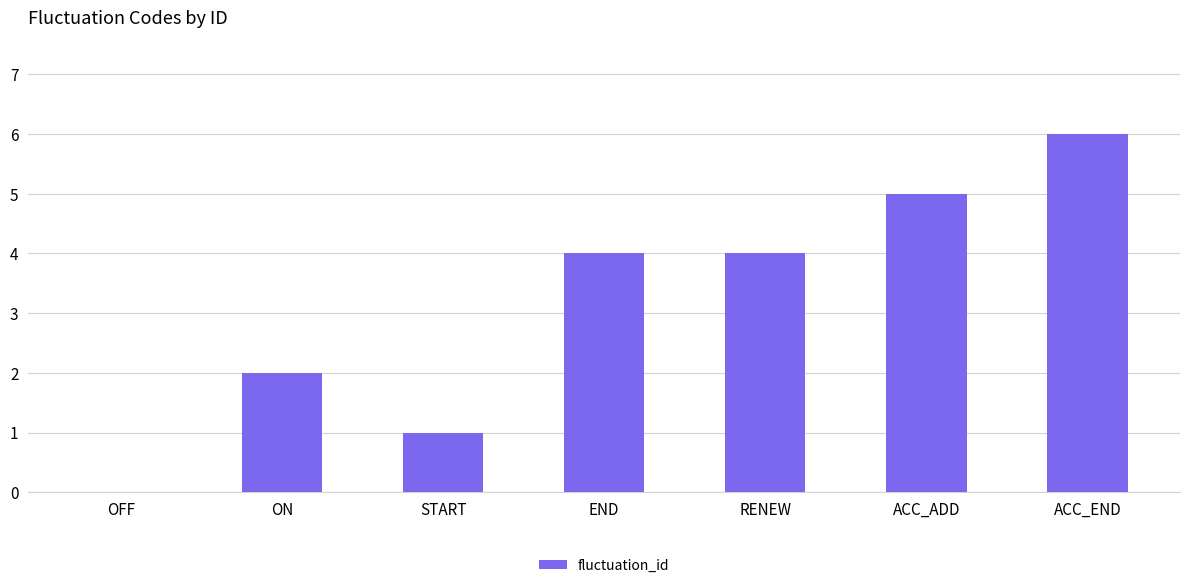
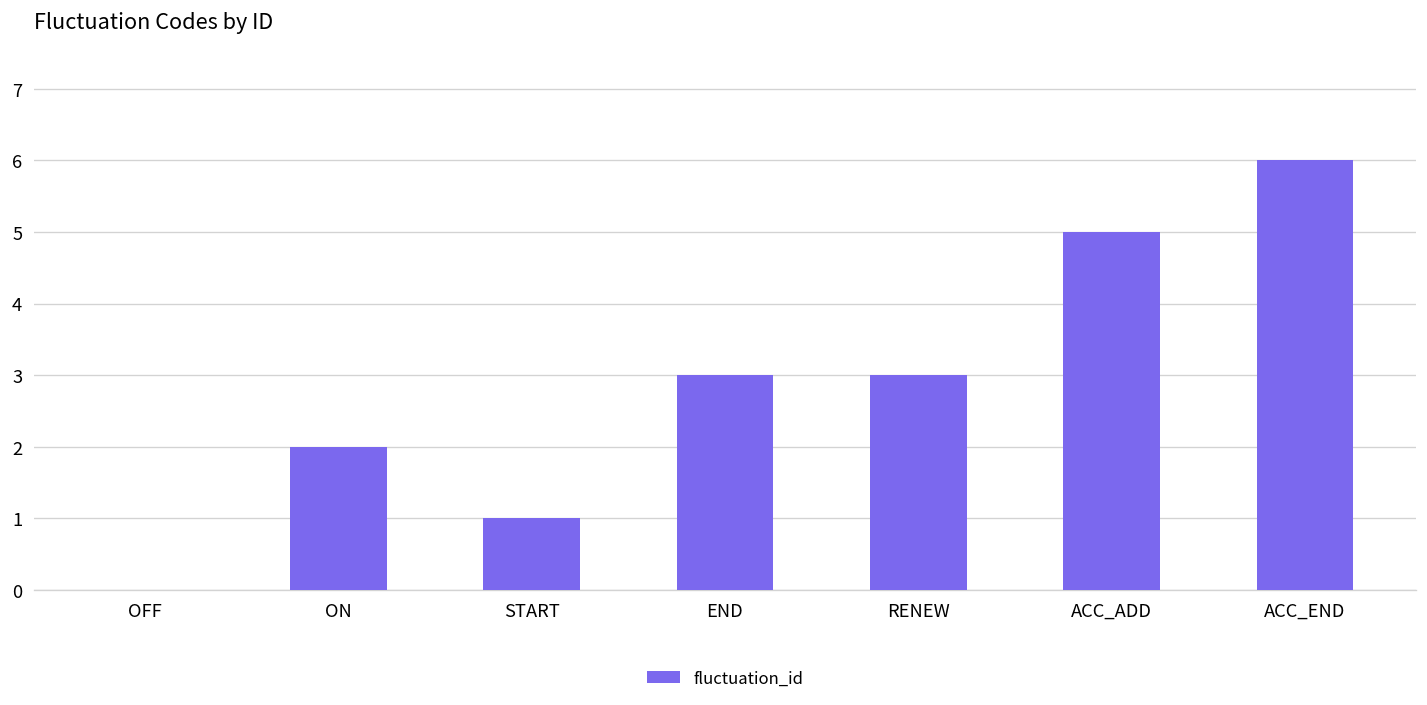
END: 4 -> 3
RENEW: 4 -> 3
